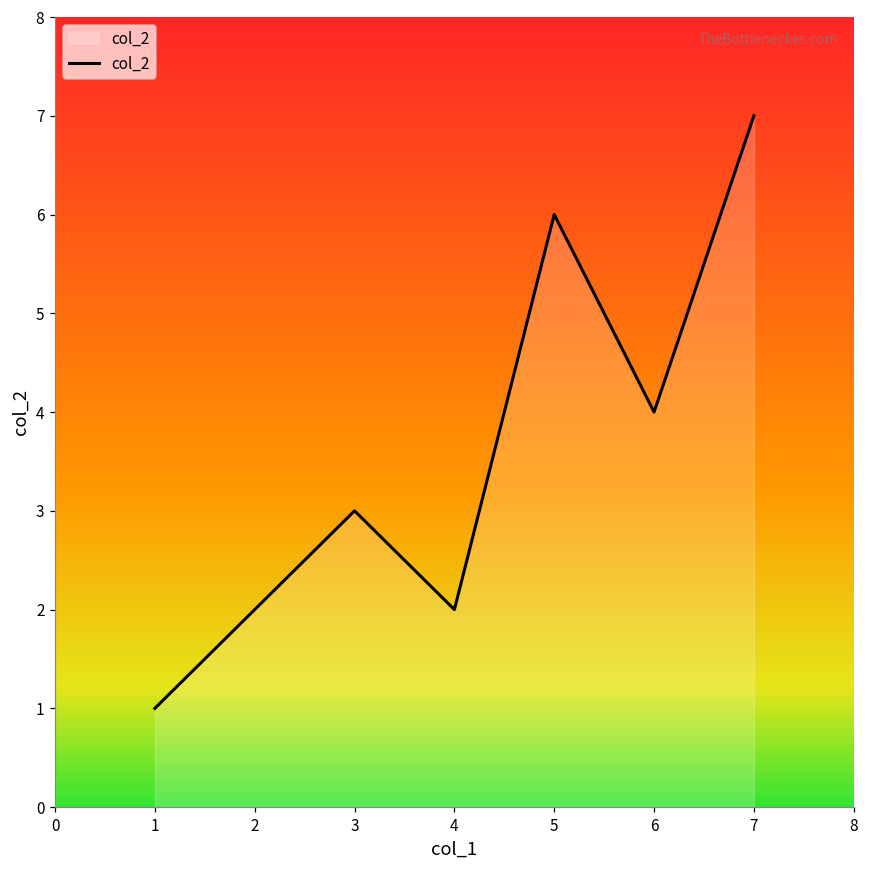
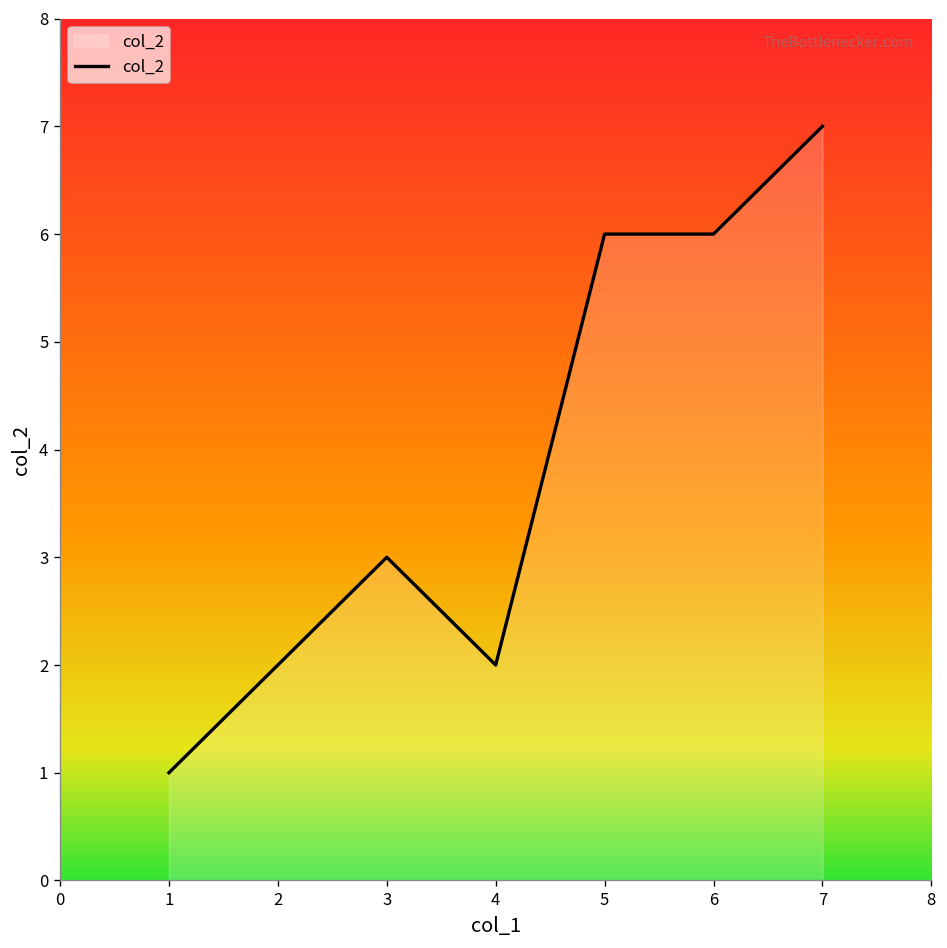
6: 4 -> 6
